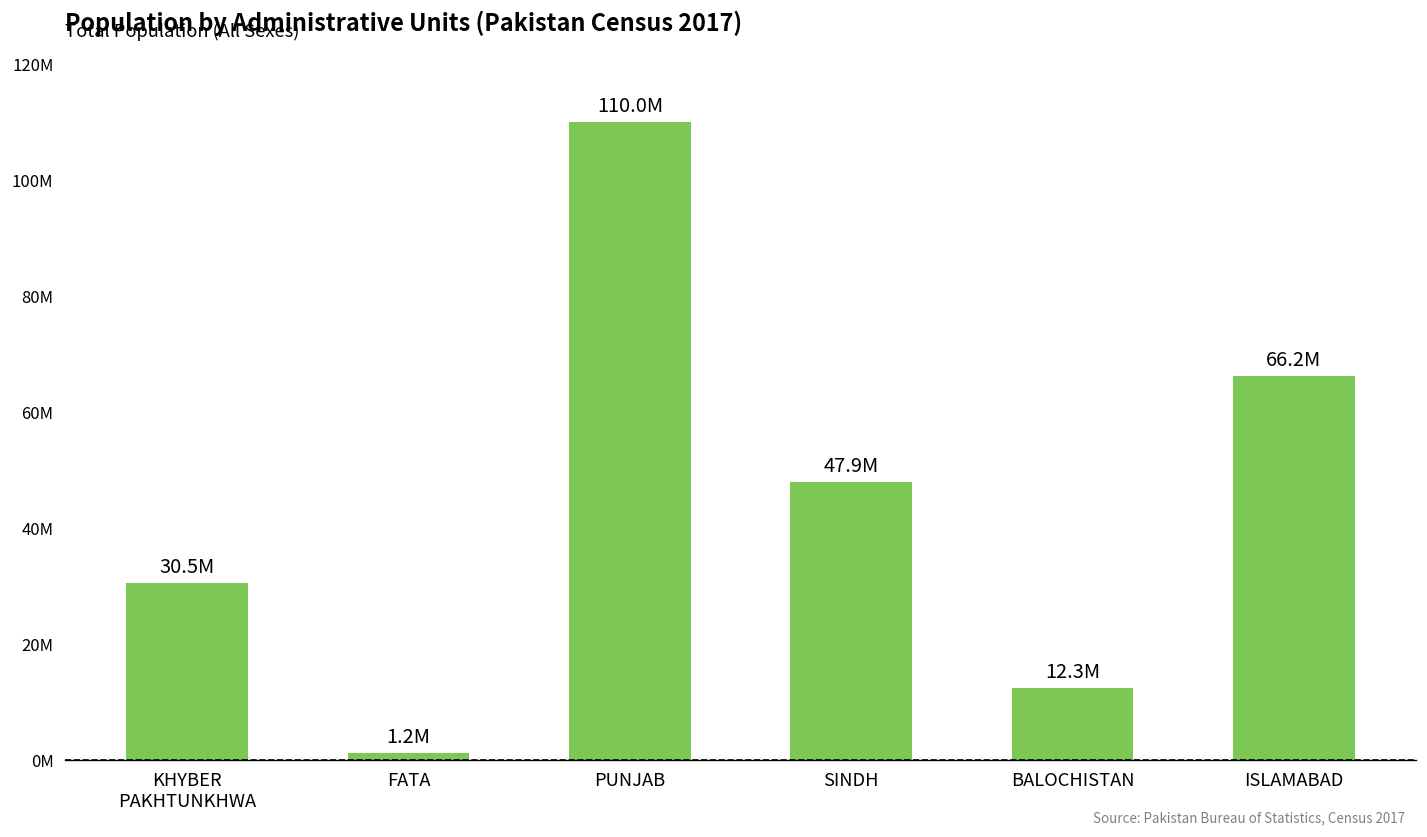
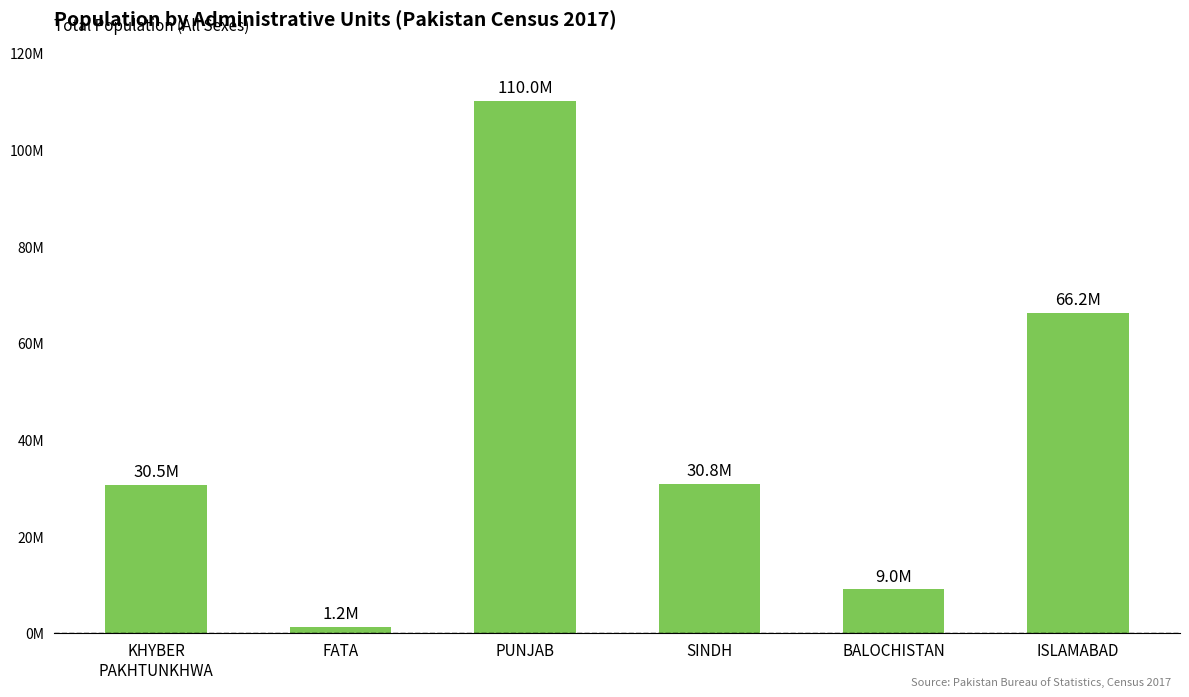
SINDH: 47.9M -> 30.8M
BALOCHISTAN: 12.3M -> 9.0M
